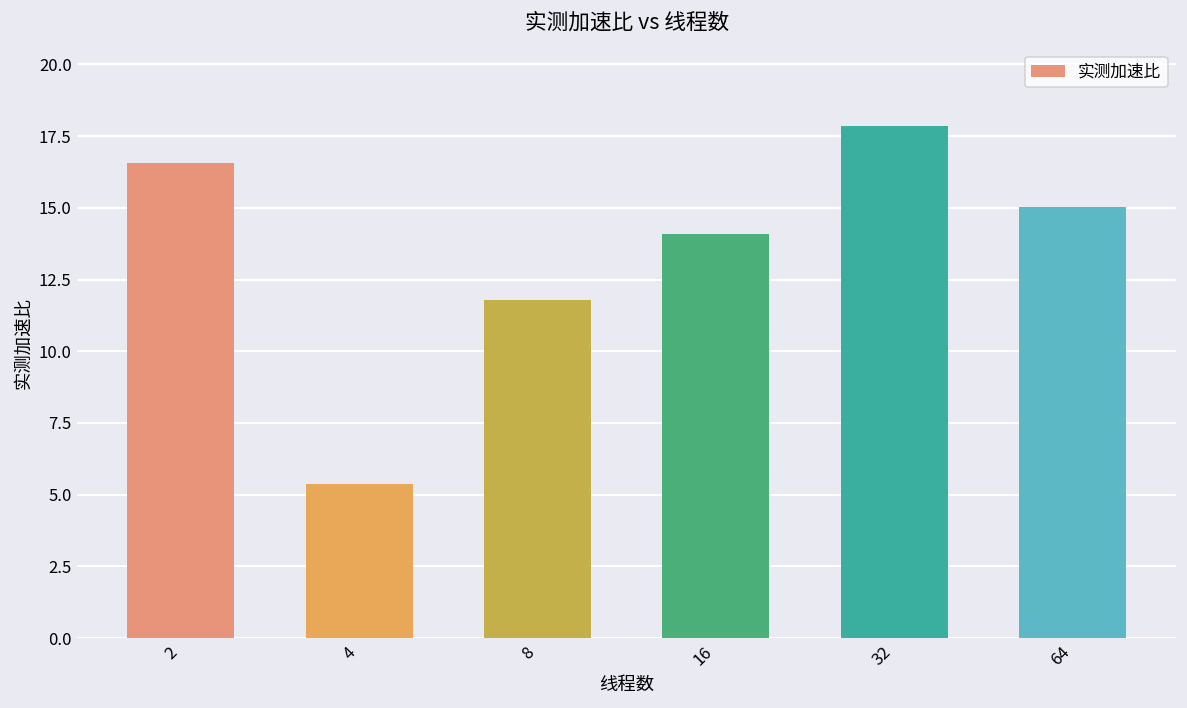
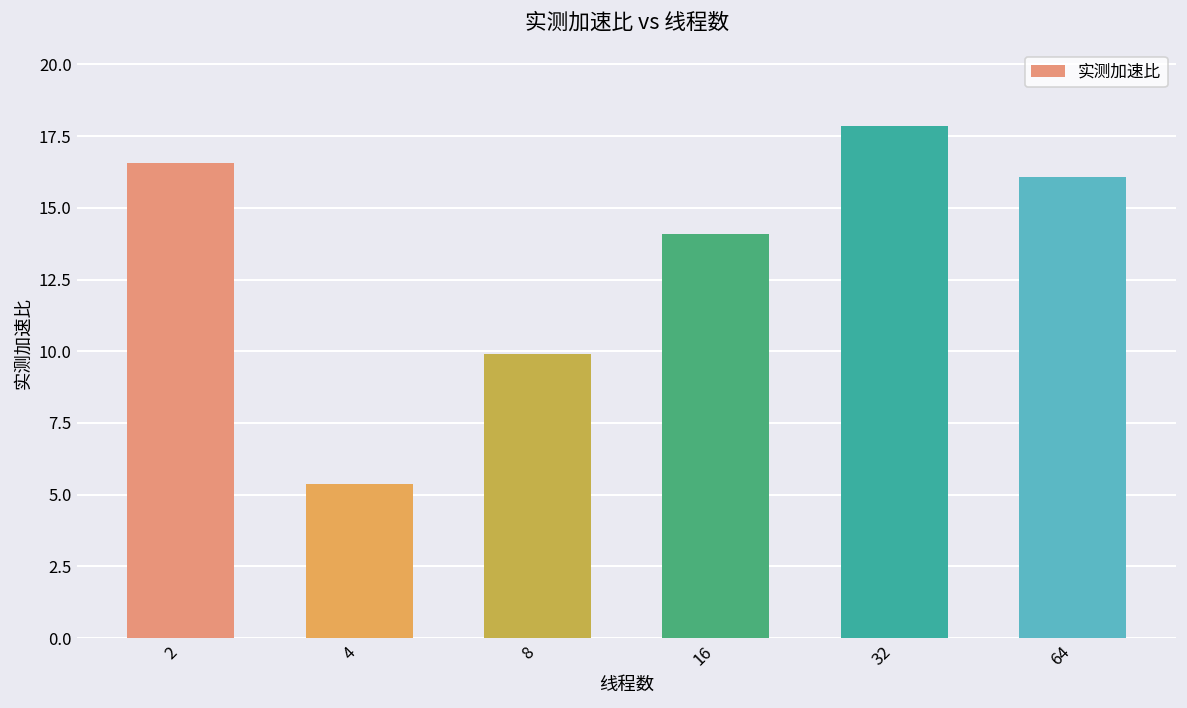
8: 11.8 -> 9.9
64: 15.0 -> 16.1
